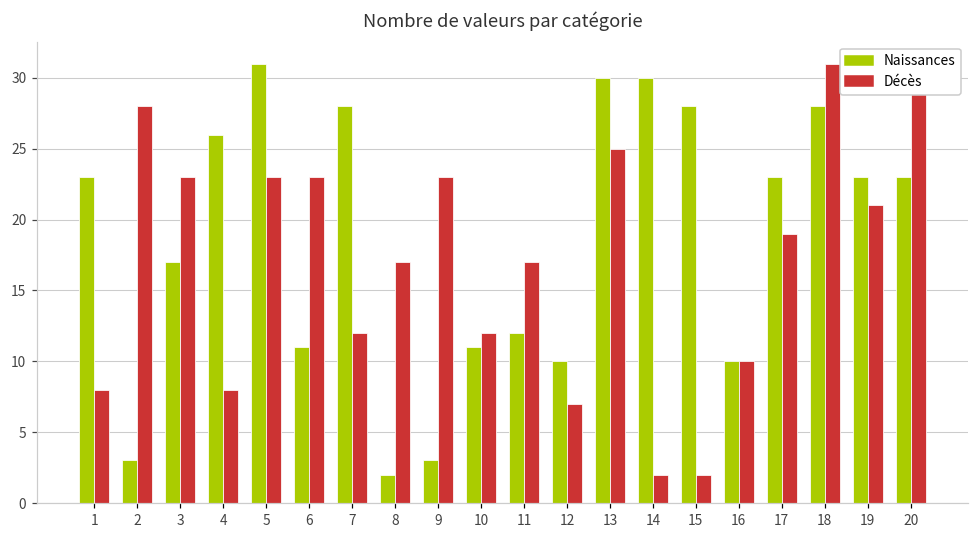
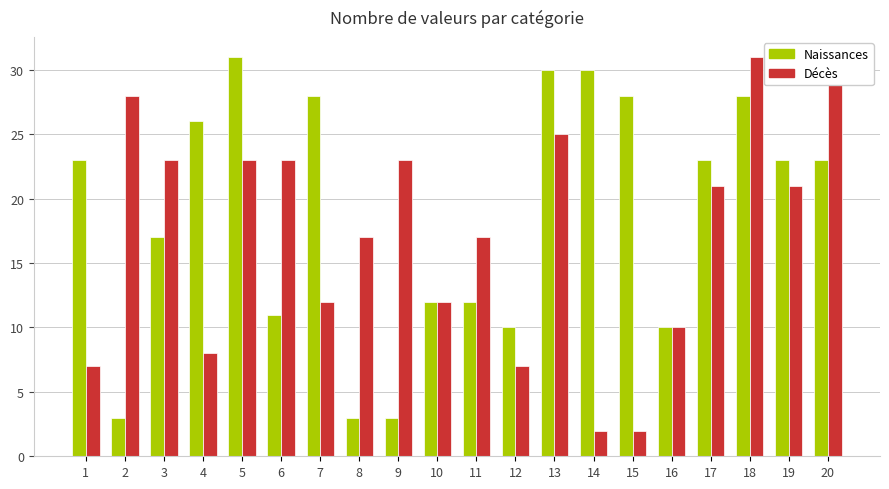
Décès, 1: 8 -> 7
Naissances, 8: 2 -> 3
Naissances, 10: 11 -> 12
Décès, 17: 19 -> 21
